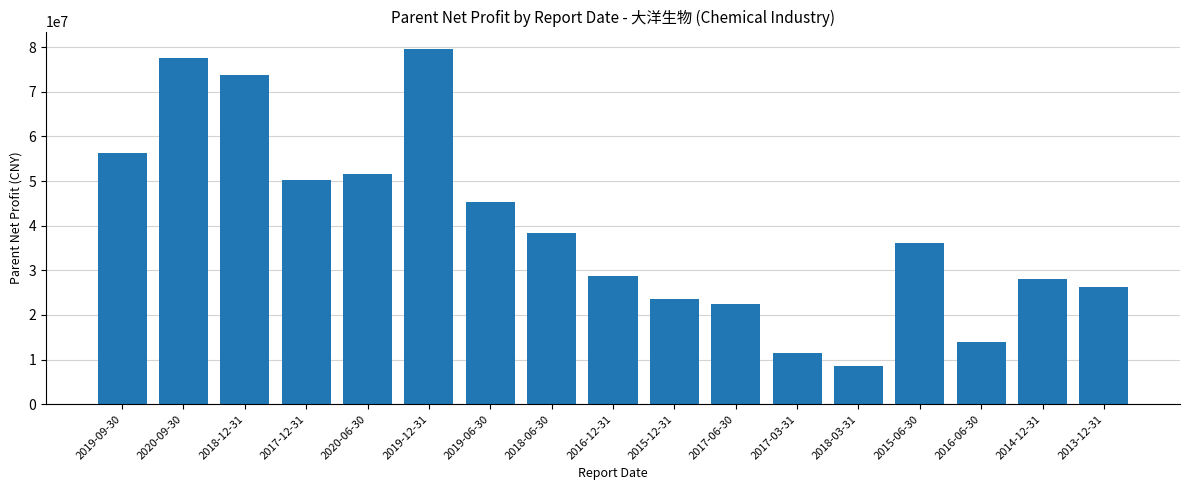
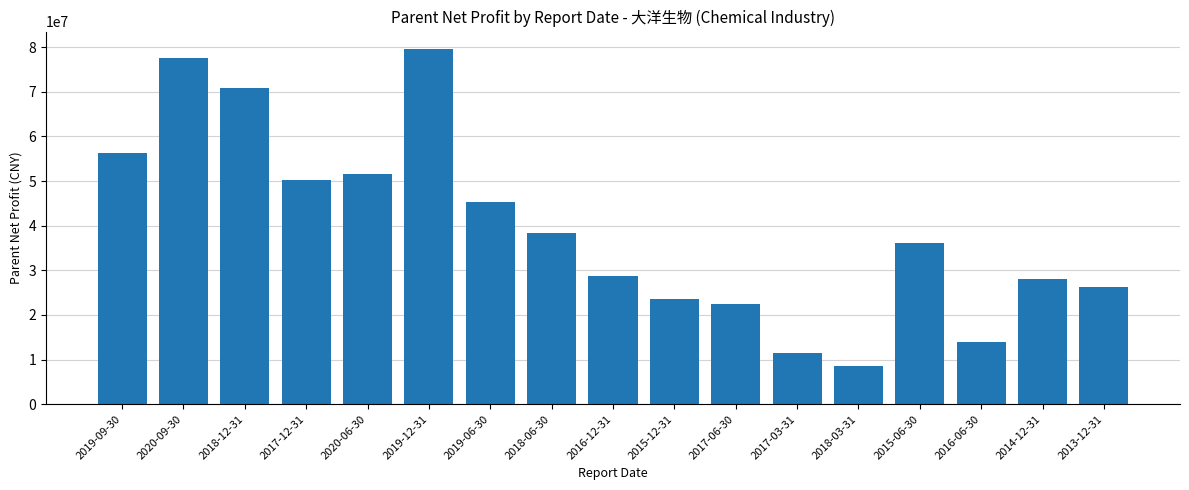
2018-12-31: 74000000 -> 71000000
